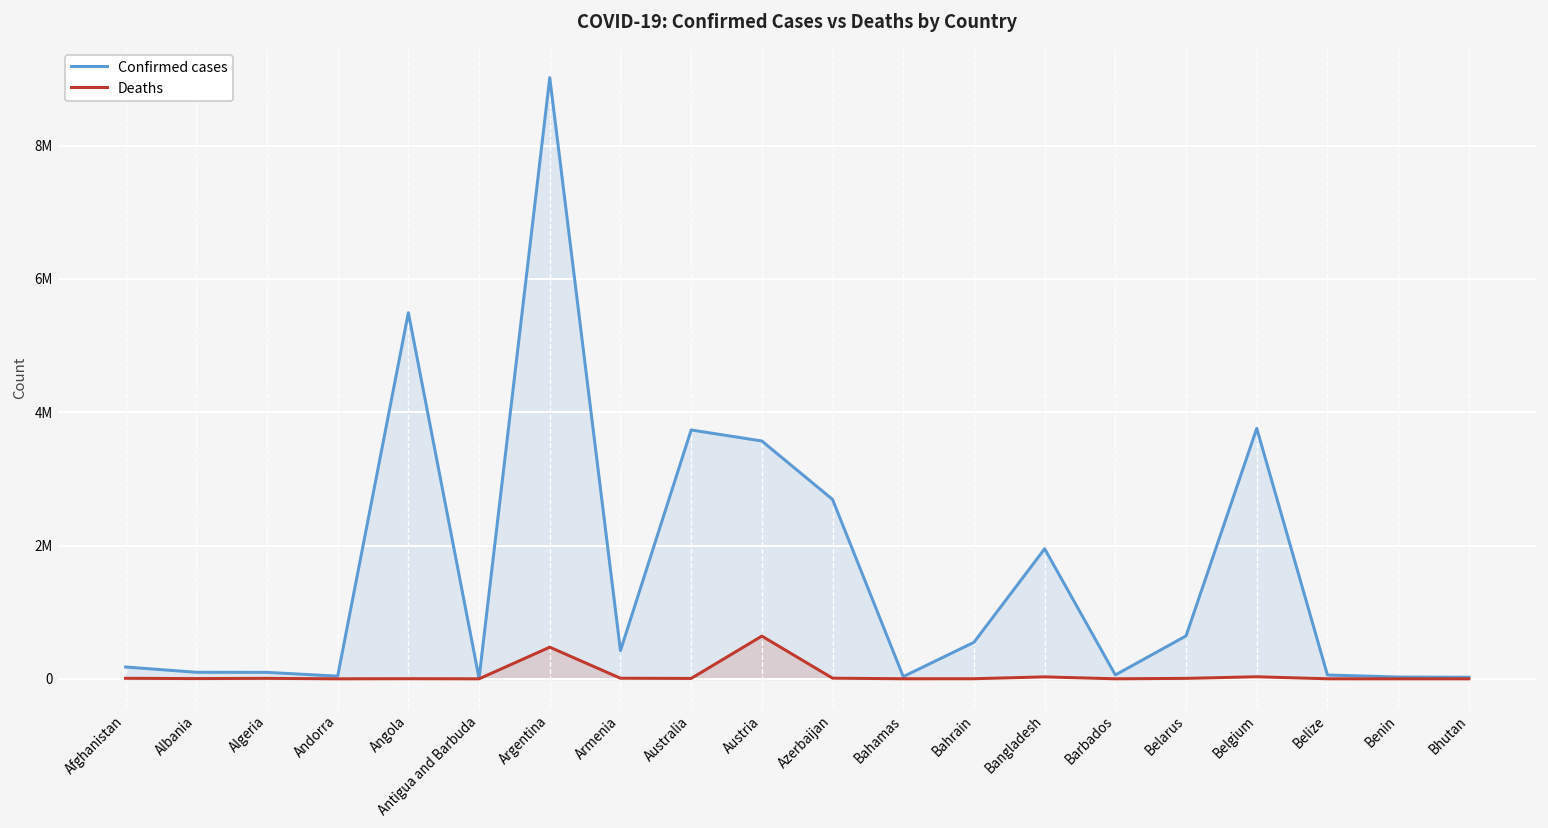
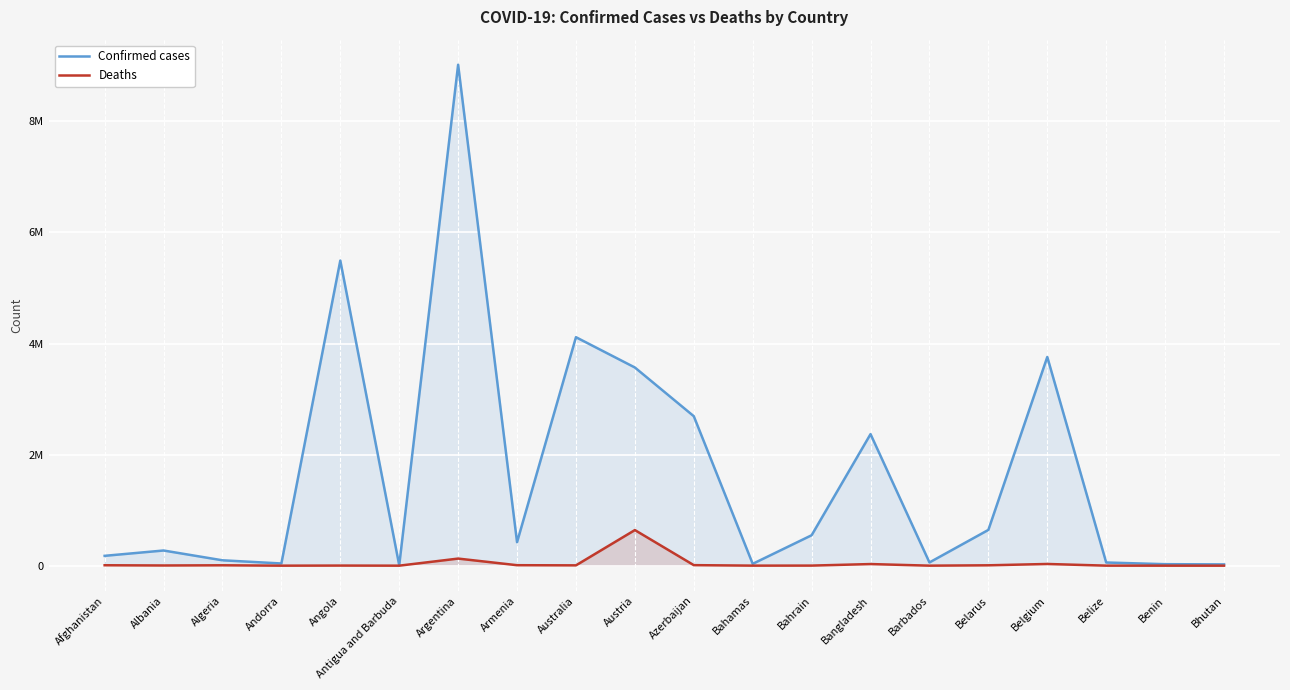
Confirmed cases, Albania: 100000 -> 300000
Deaths, Argentina: 500000 -> 100000
Confirmed cases, Australia: 3700000 -> 4100000
Confirmed cases, Bangladesh: 2000000 -> 2400000
